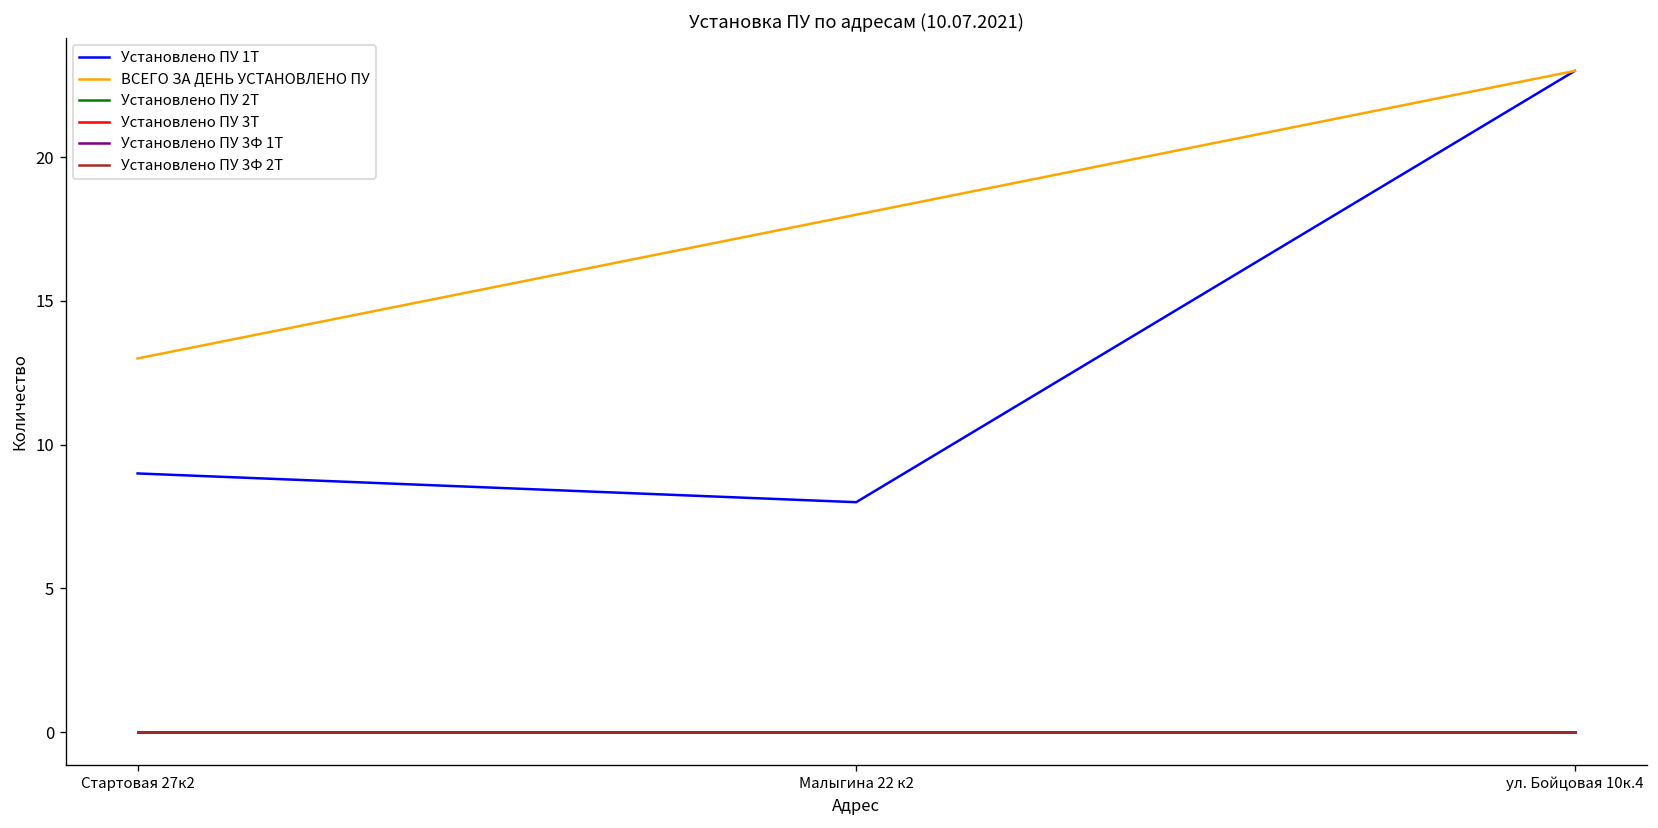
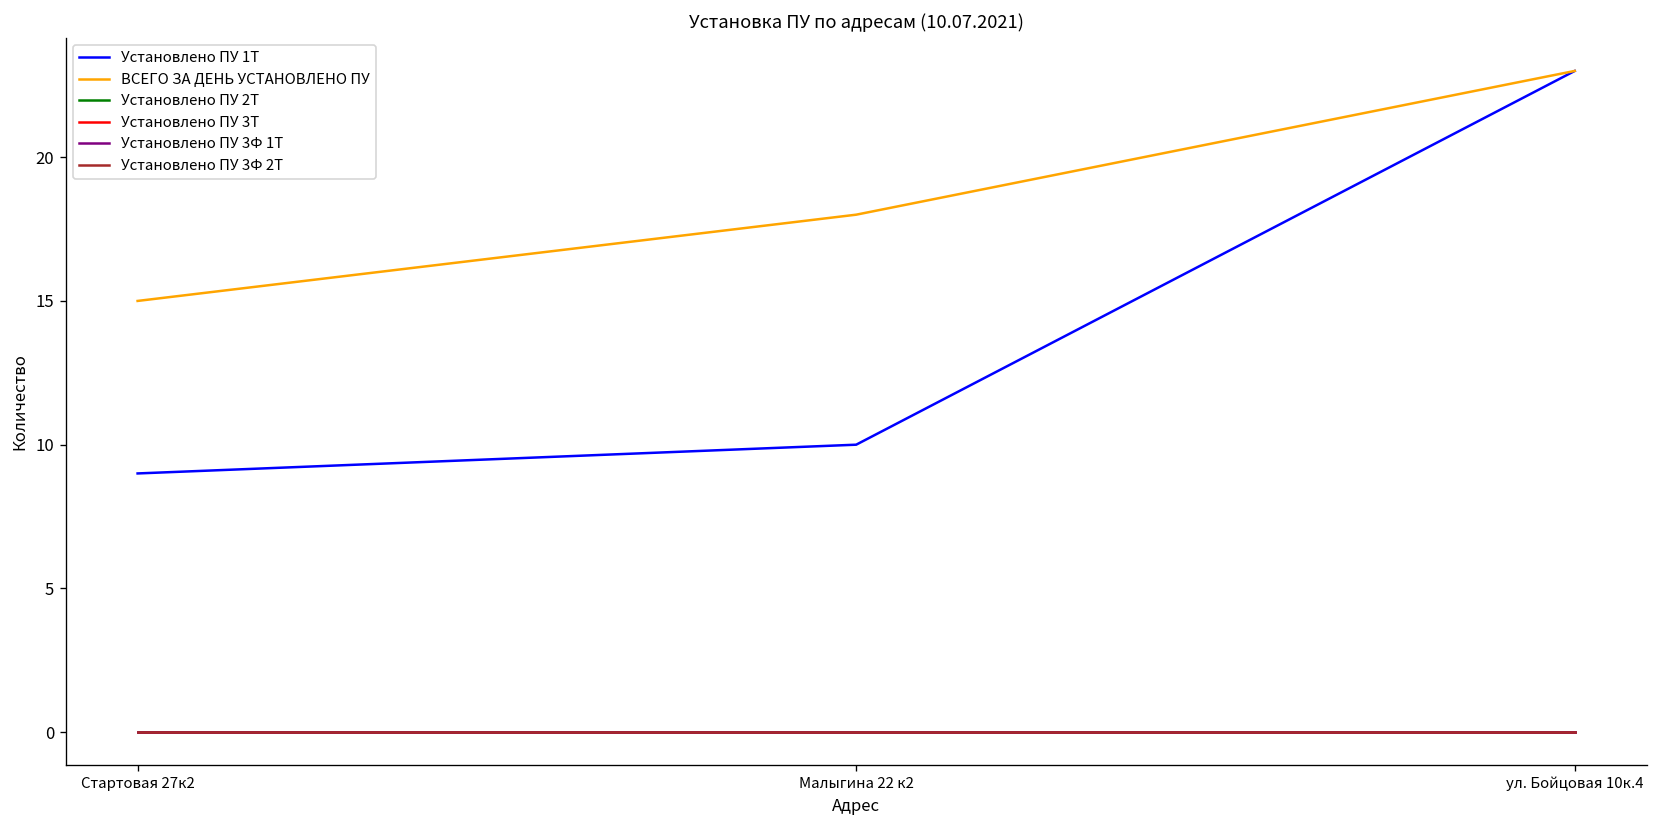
ВСЕГО ЗА ДЕНЬ УСТАНОВЛЕНО ПУ, Стартовая 27к2: 13 -> 15
Установлено ПУ 1Т, Малыгина 22 к2: 8 -> 10
